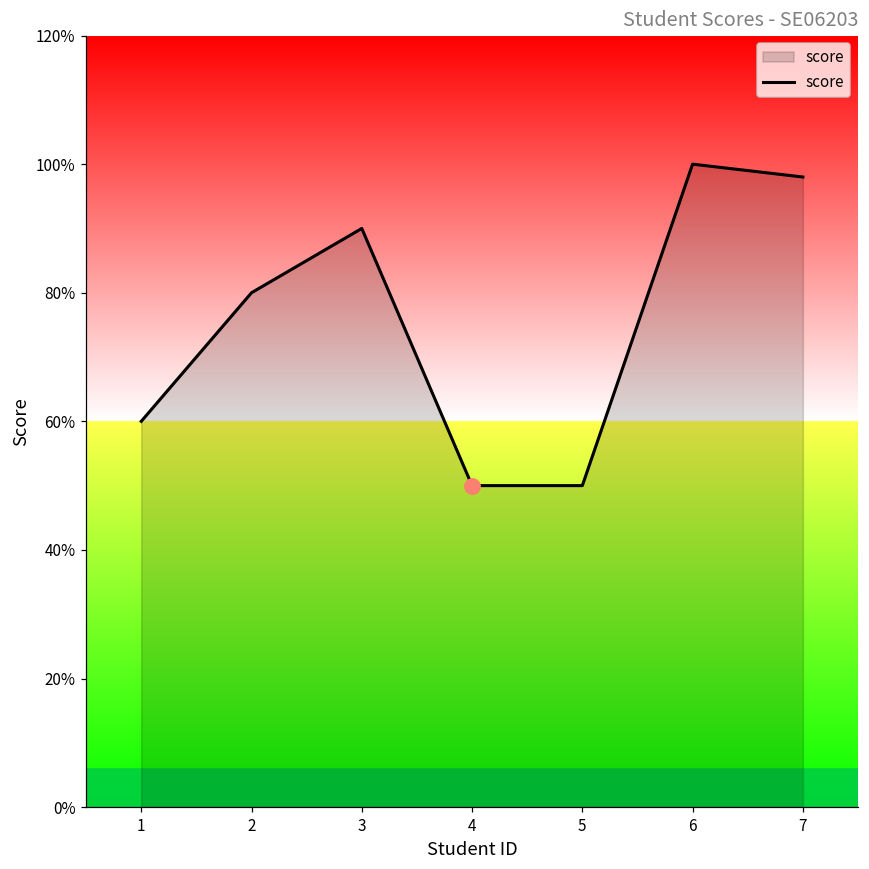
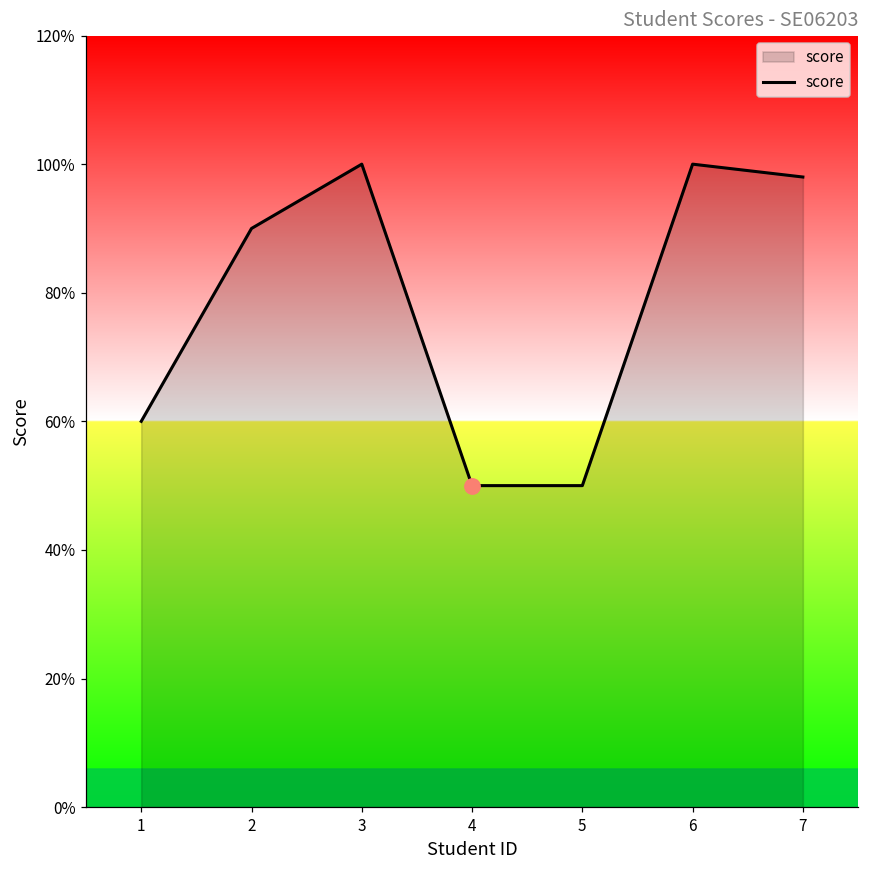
score, 2: 80% -> 90%
score, 3: 90% -> 100%
